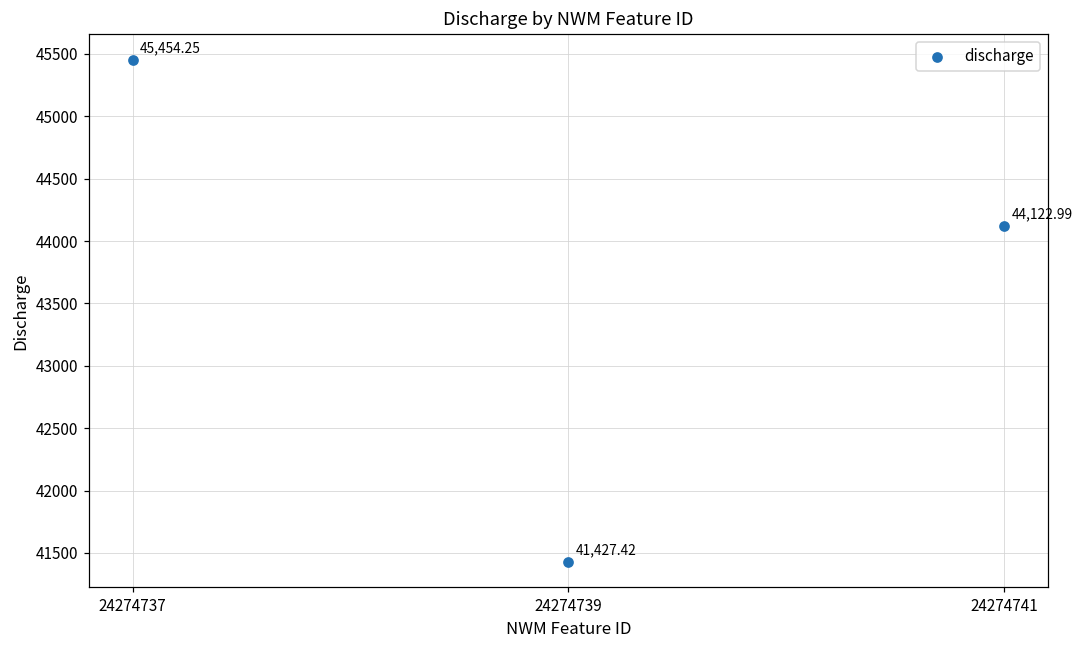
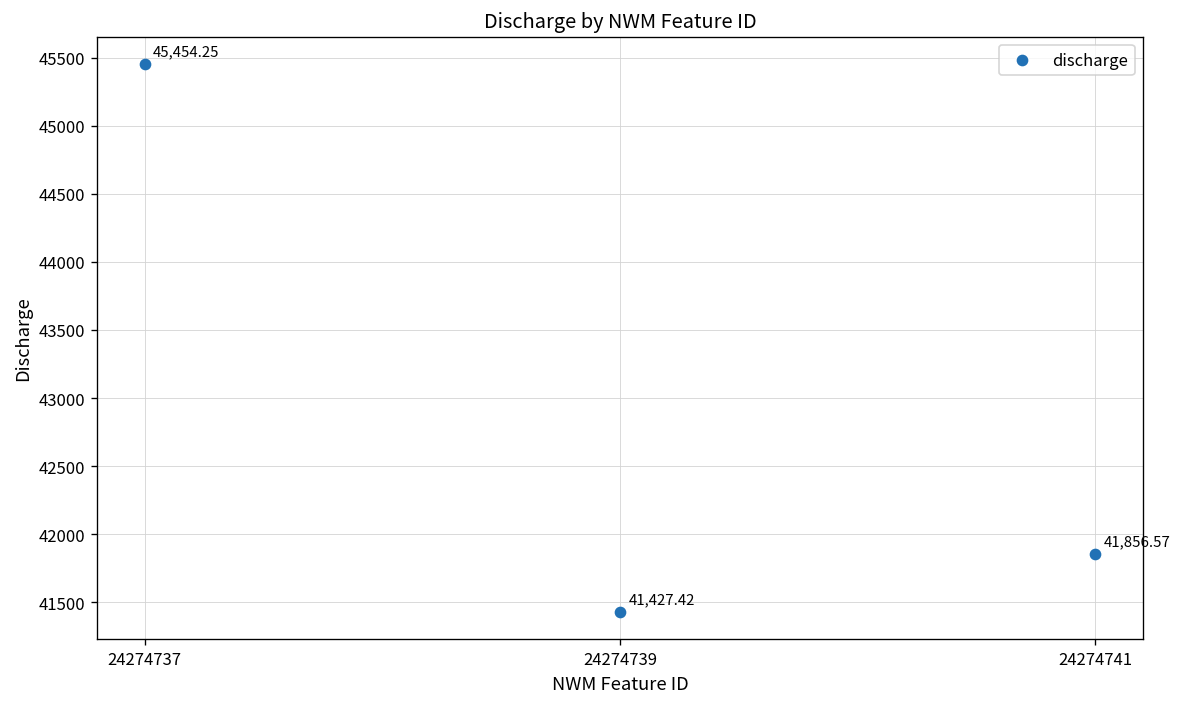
24274741: 44,122.99 -> 41,856.57
